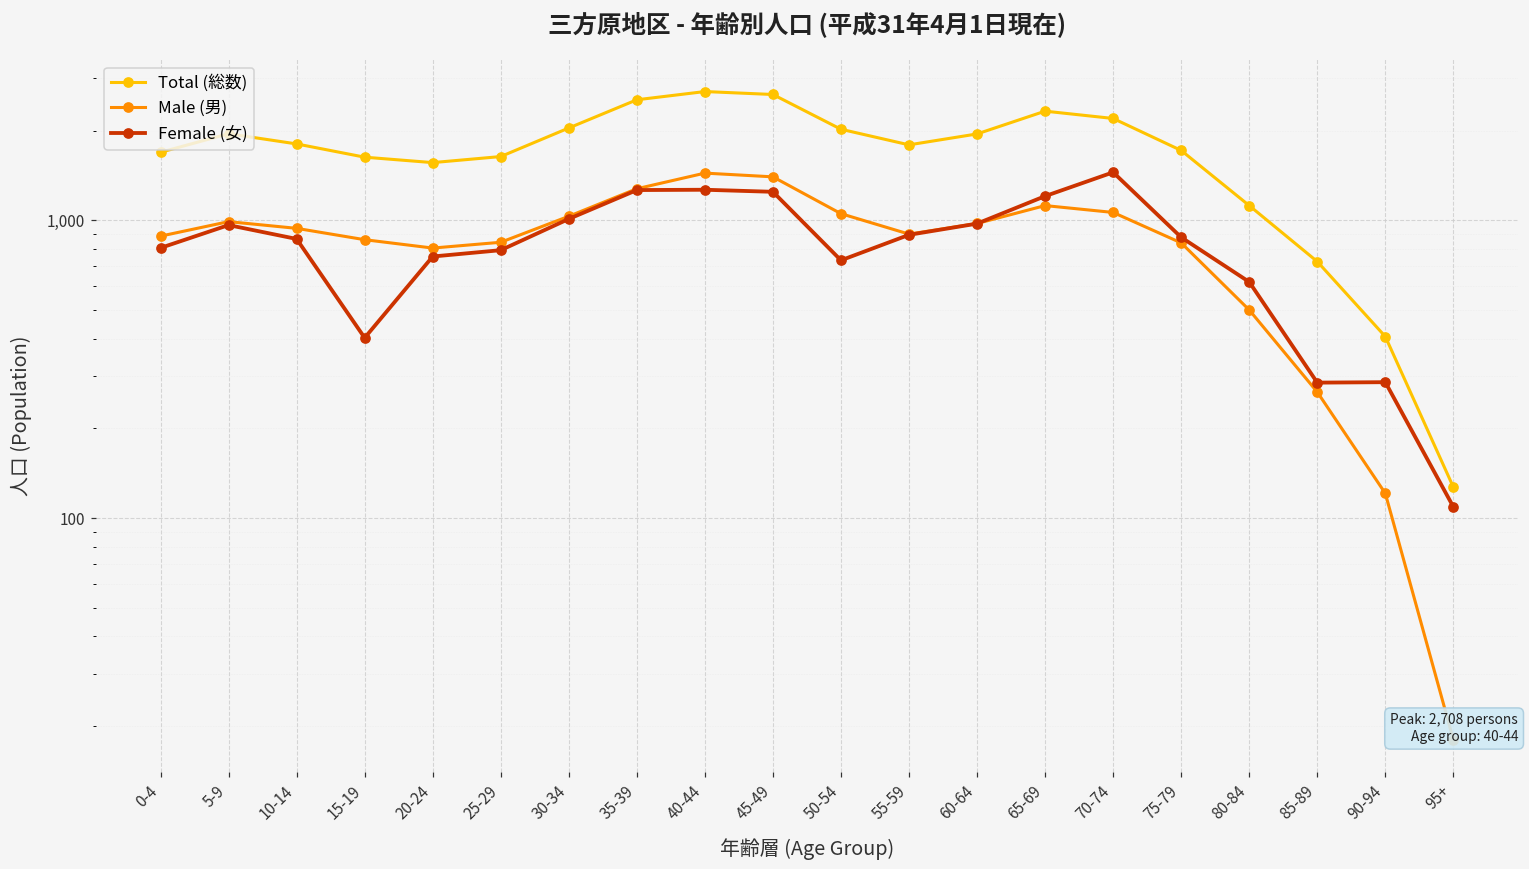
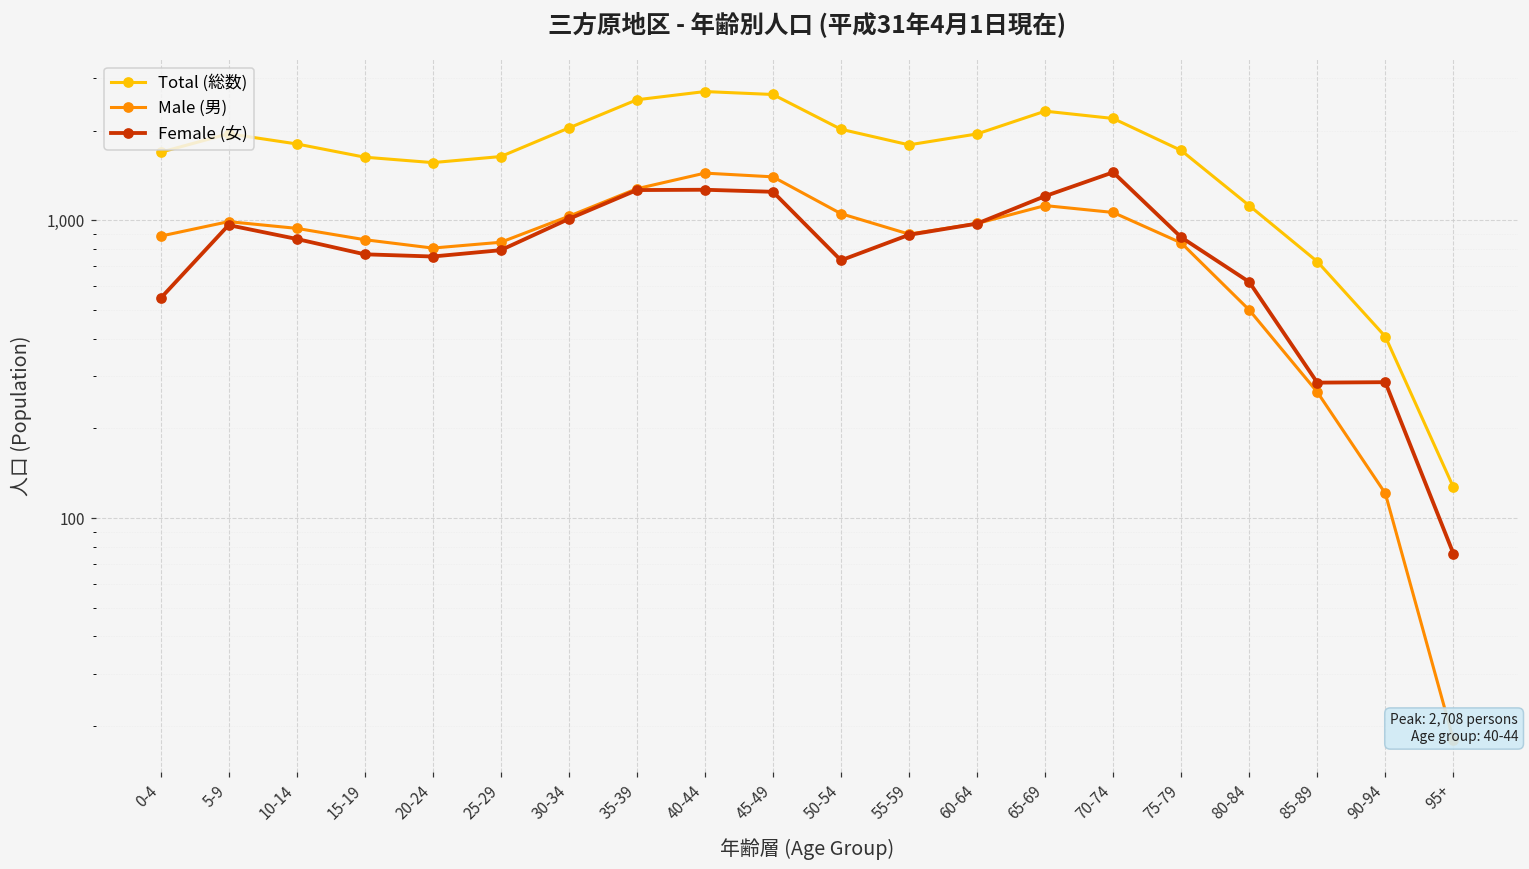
Female (女), 0-4: 810 -> 550
Female (女), 15-19: 400 -> 770
Female (女), 95+: 109 -> 76
